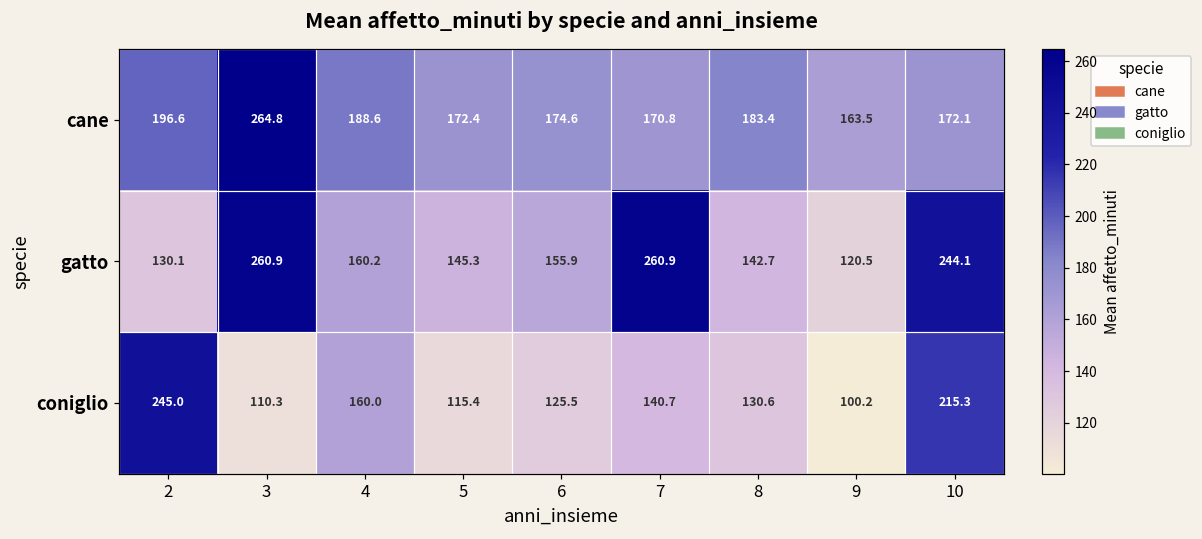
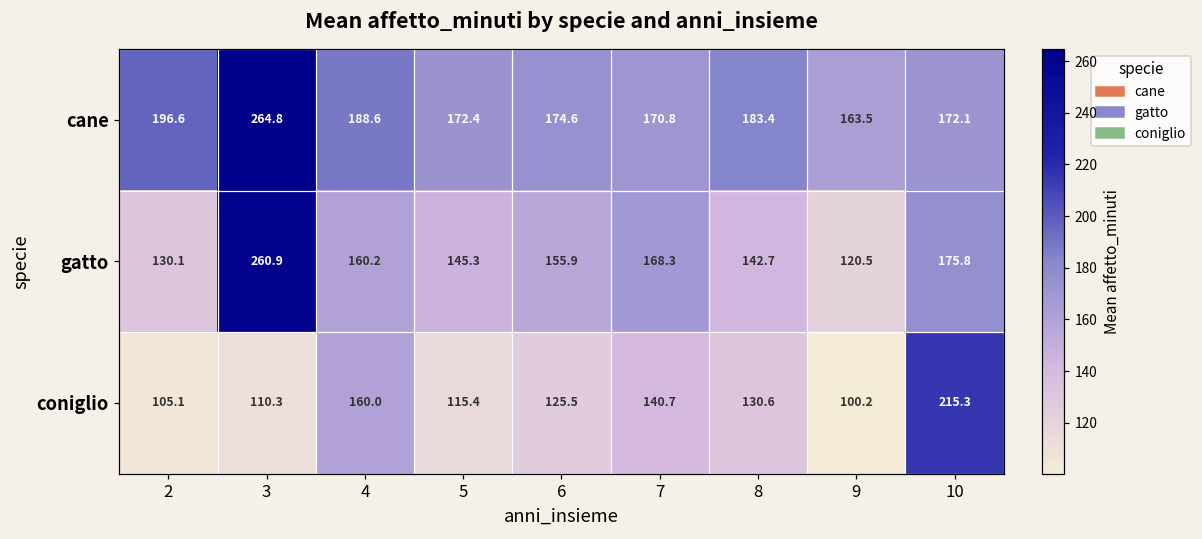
gatto, 7: 260.9 -> 168.3
gatto, 10: 244.1 -> 175.8
coniglio, 2: 245.0 -> 105.1
